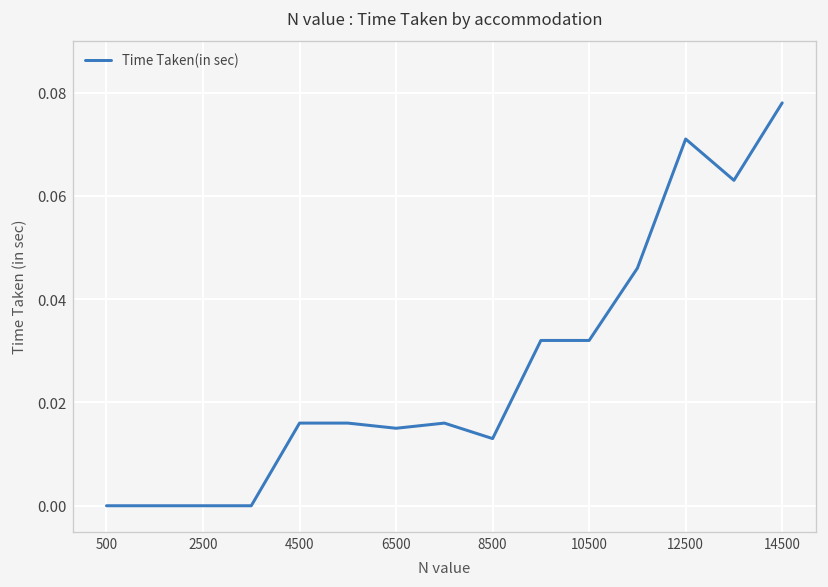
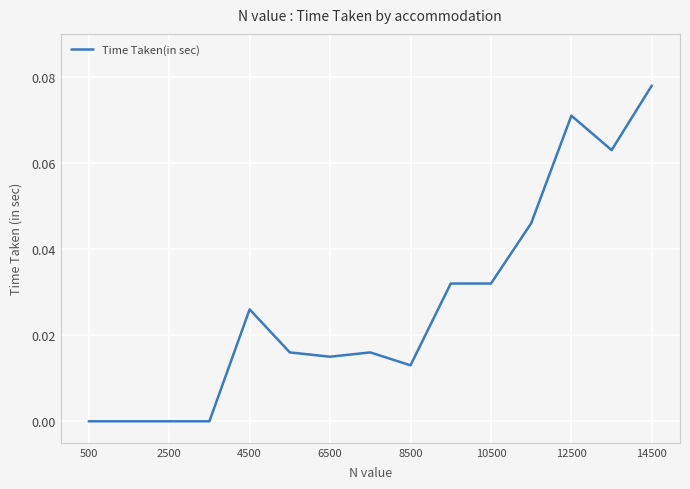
4500: 0.016 -> 0.026
